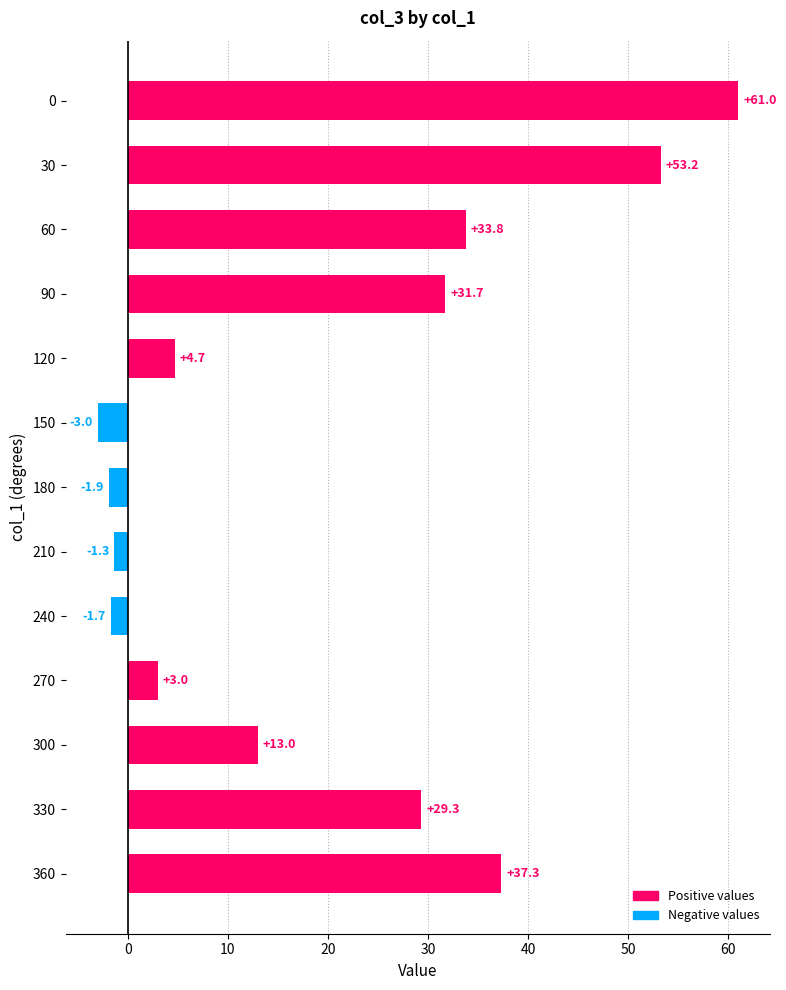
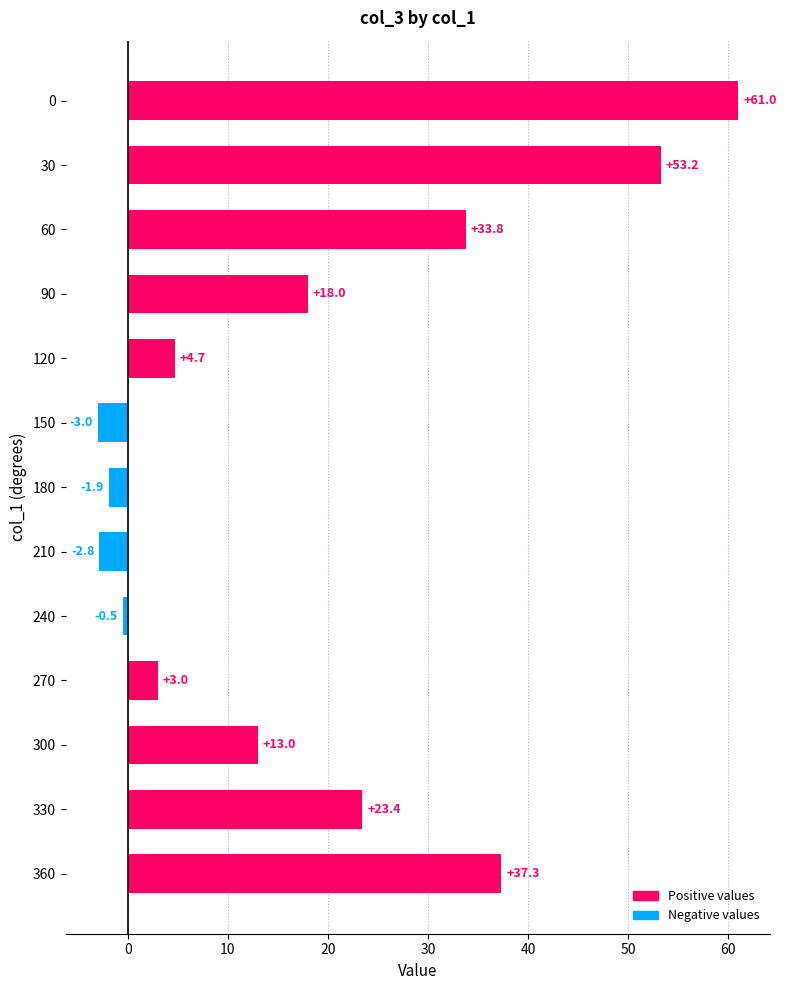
90: +31.7 -> +18.0
210: -1.3 -> -2.8
240: -1.7 -> -0.5
330: +29.3 -> +23.4
